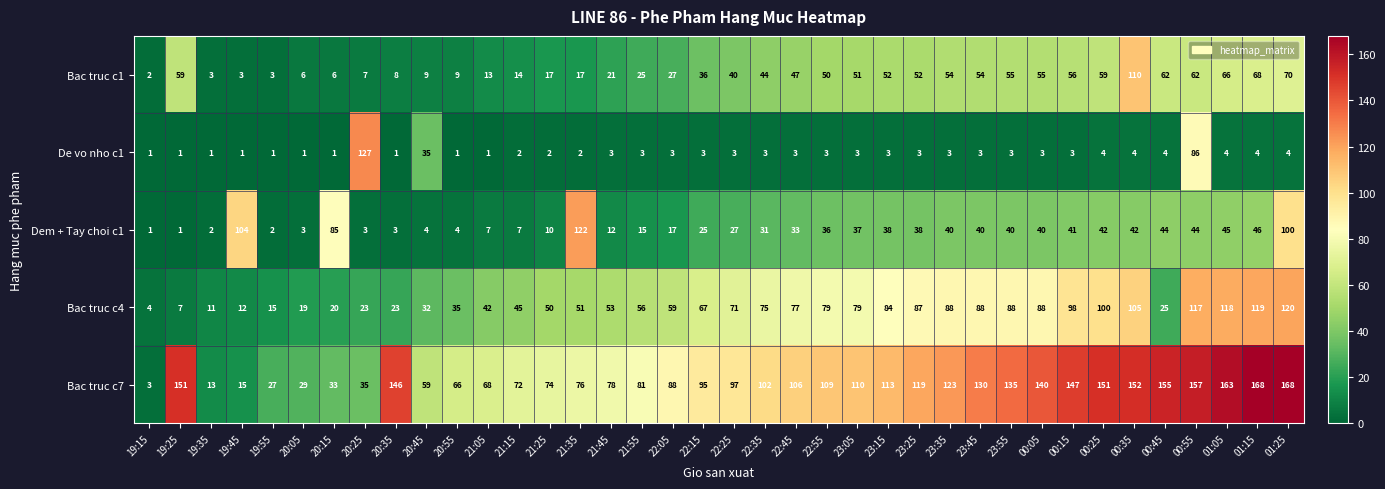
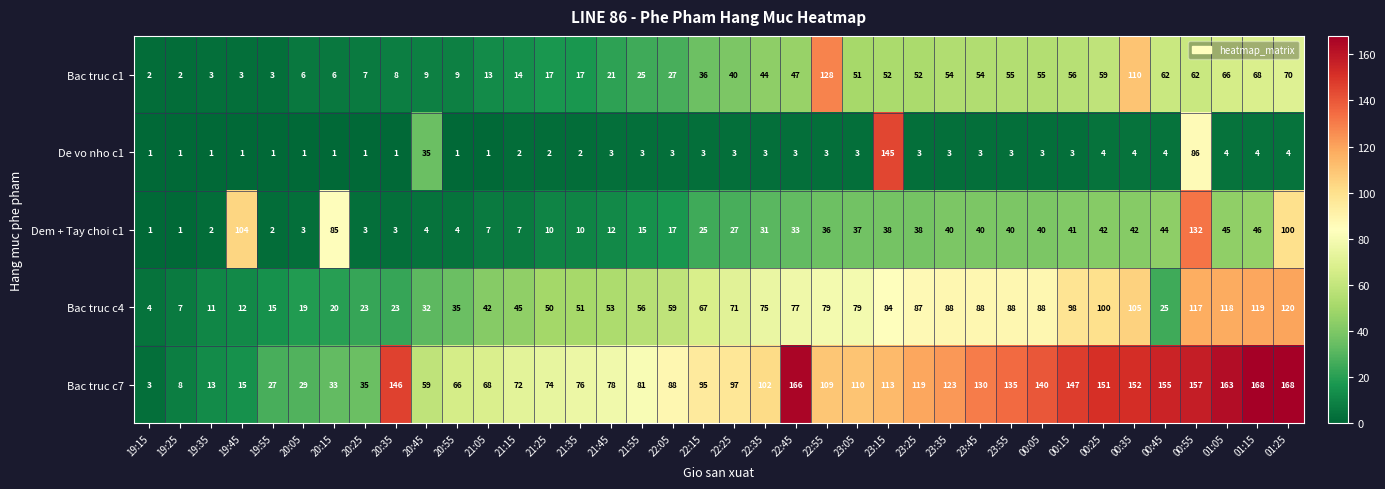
Bac truc c1, 19:25: 59 -> 2
Bac truc c1, 22:55: 50 -> 128
De vo nho c1, 20:25: 127 -> 1
De vo nho c1, 23:15: 3 -> 145
Dem + Tay choi c1, 21:35: 122 -> 10
Dem + Tay choi c1, 00:55: 44 -> 132
Bac truc c7, 19:25: 151 -> 8
Bac truc c7, 22:45: 106 -> 166
